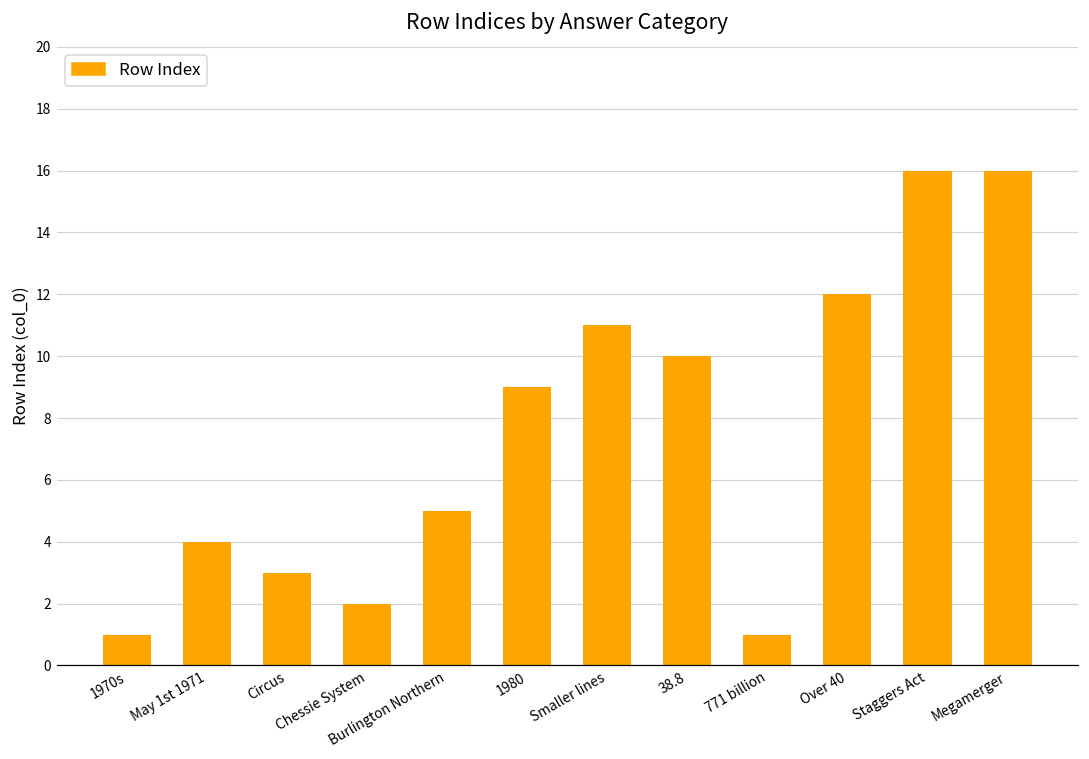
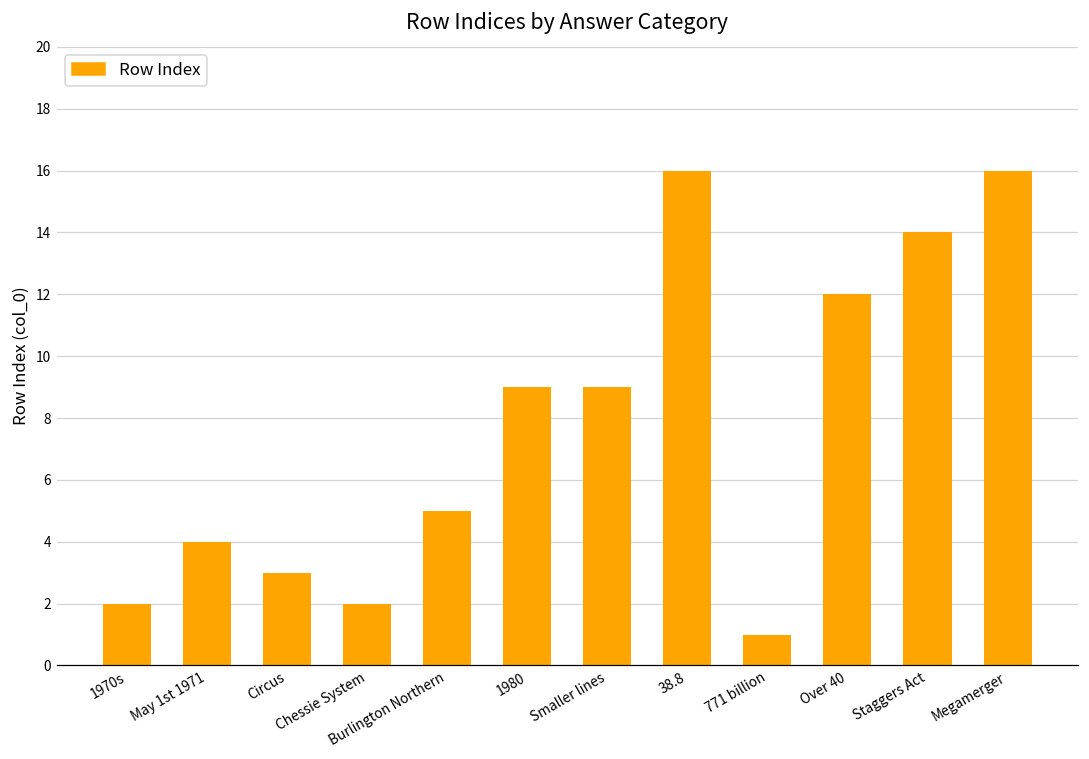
1970s: 1 -> 2
Smaller lines: 11 -> 9
38.8: 10 -> 16
Staggers Act: 16 -> 14
